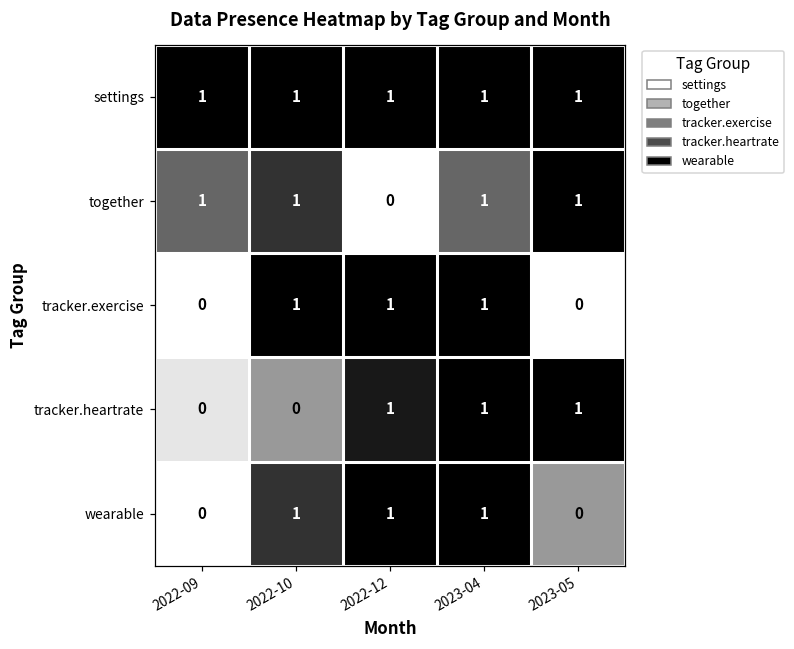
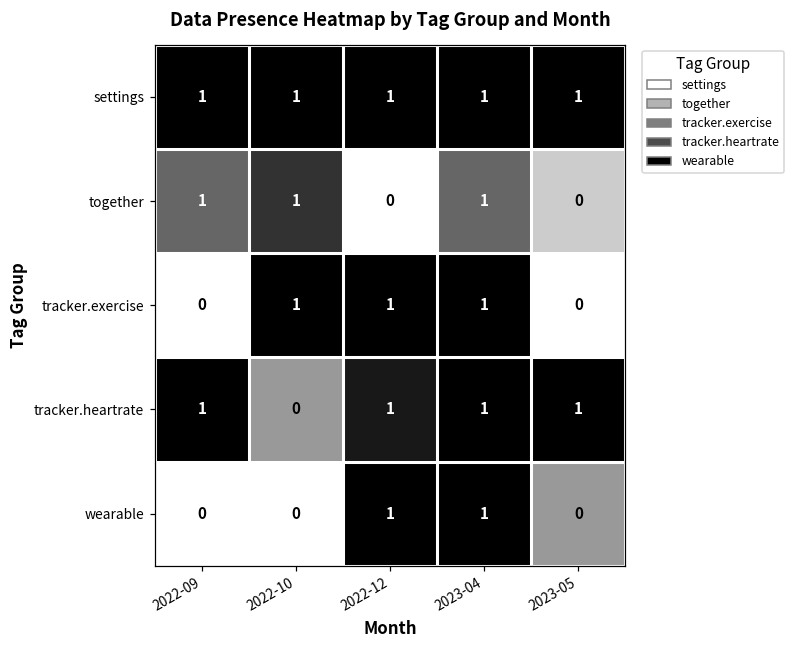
together, 2023-05: 1 -> 0
tracker.heartrate, 2022-09: 0 -> 1
wearable, 2022-10: 1 -> 0
